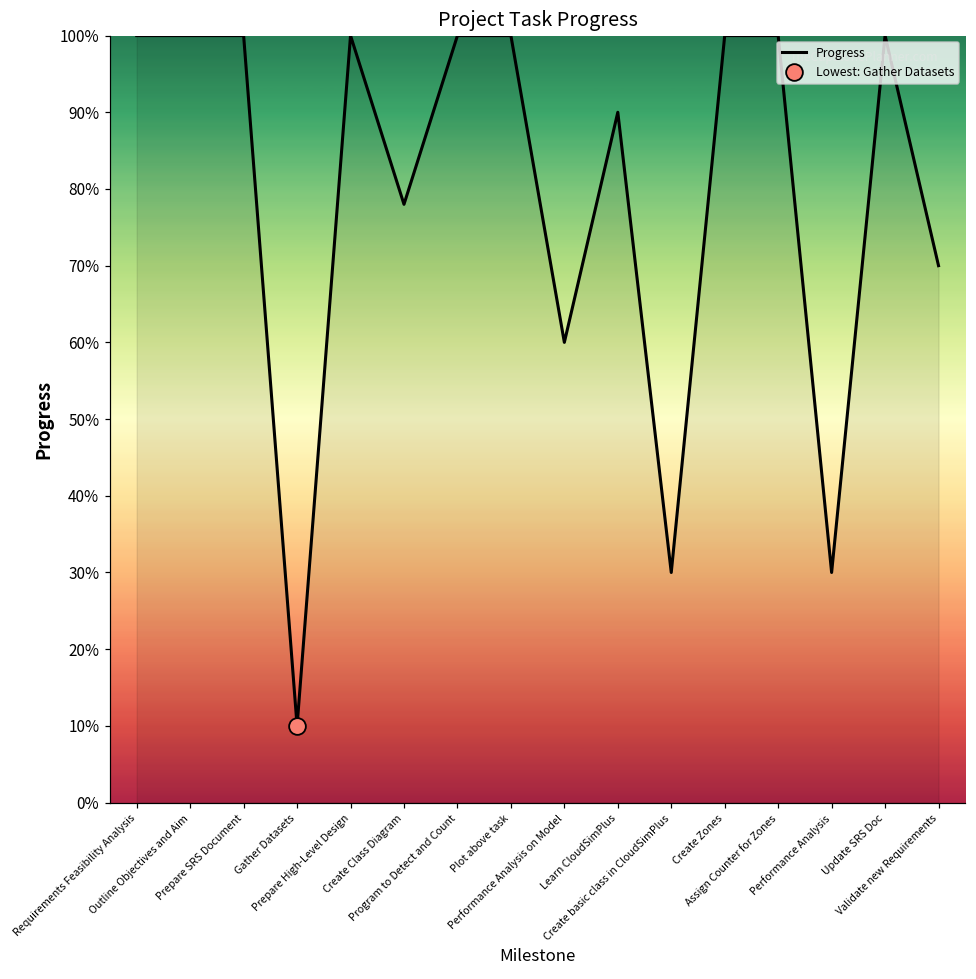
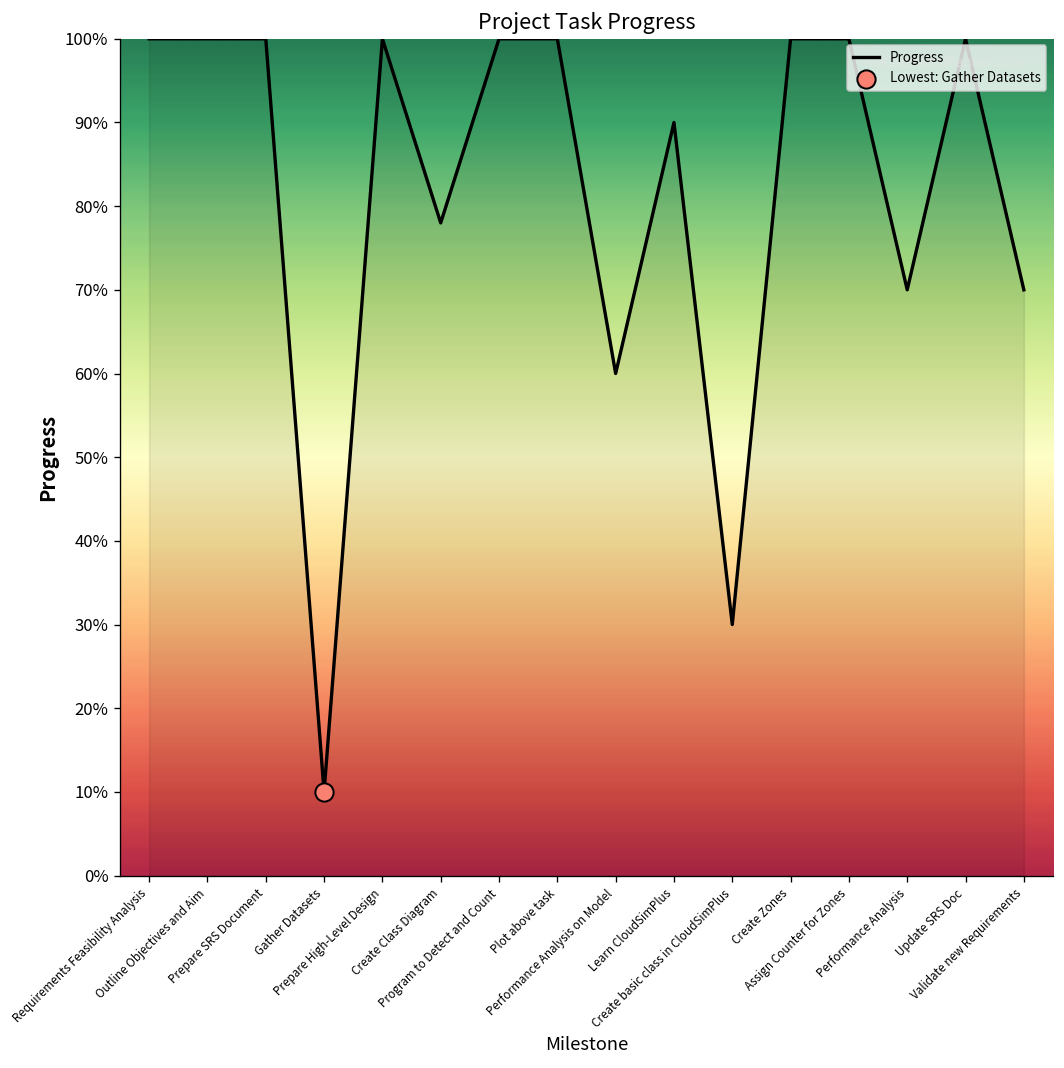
Progress, Performance Analysis: 30% -> 70%
